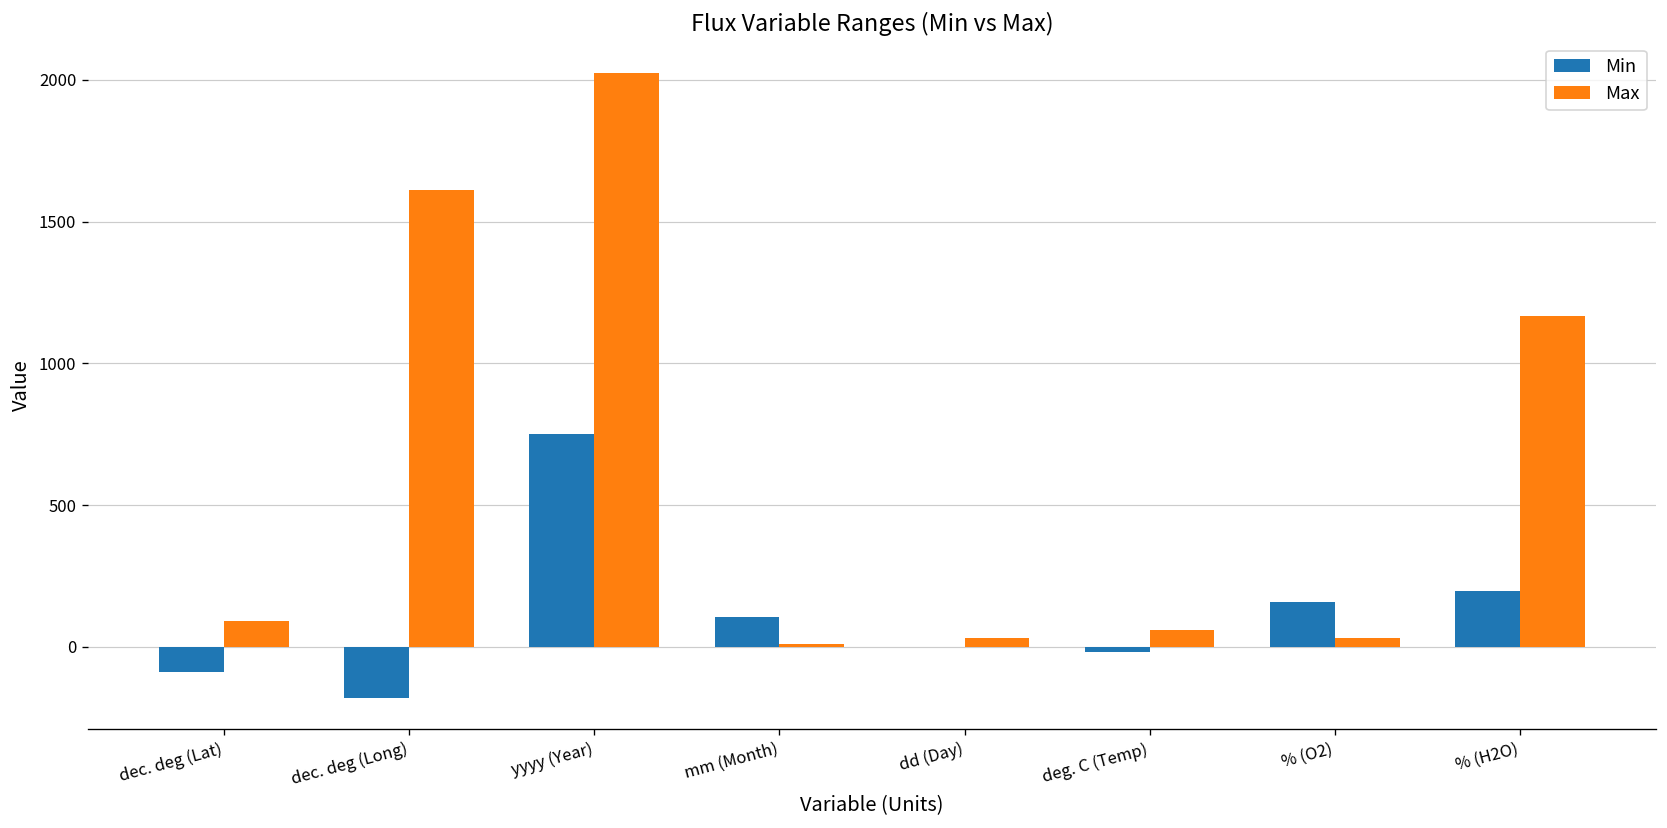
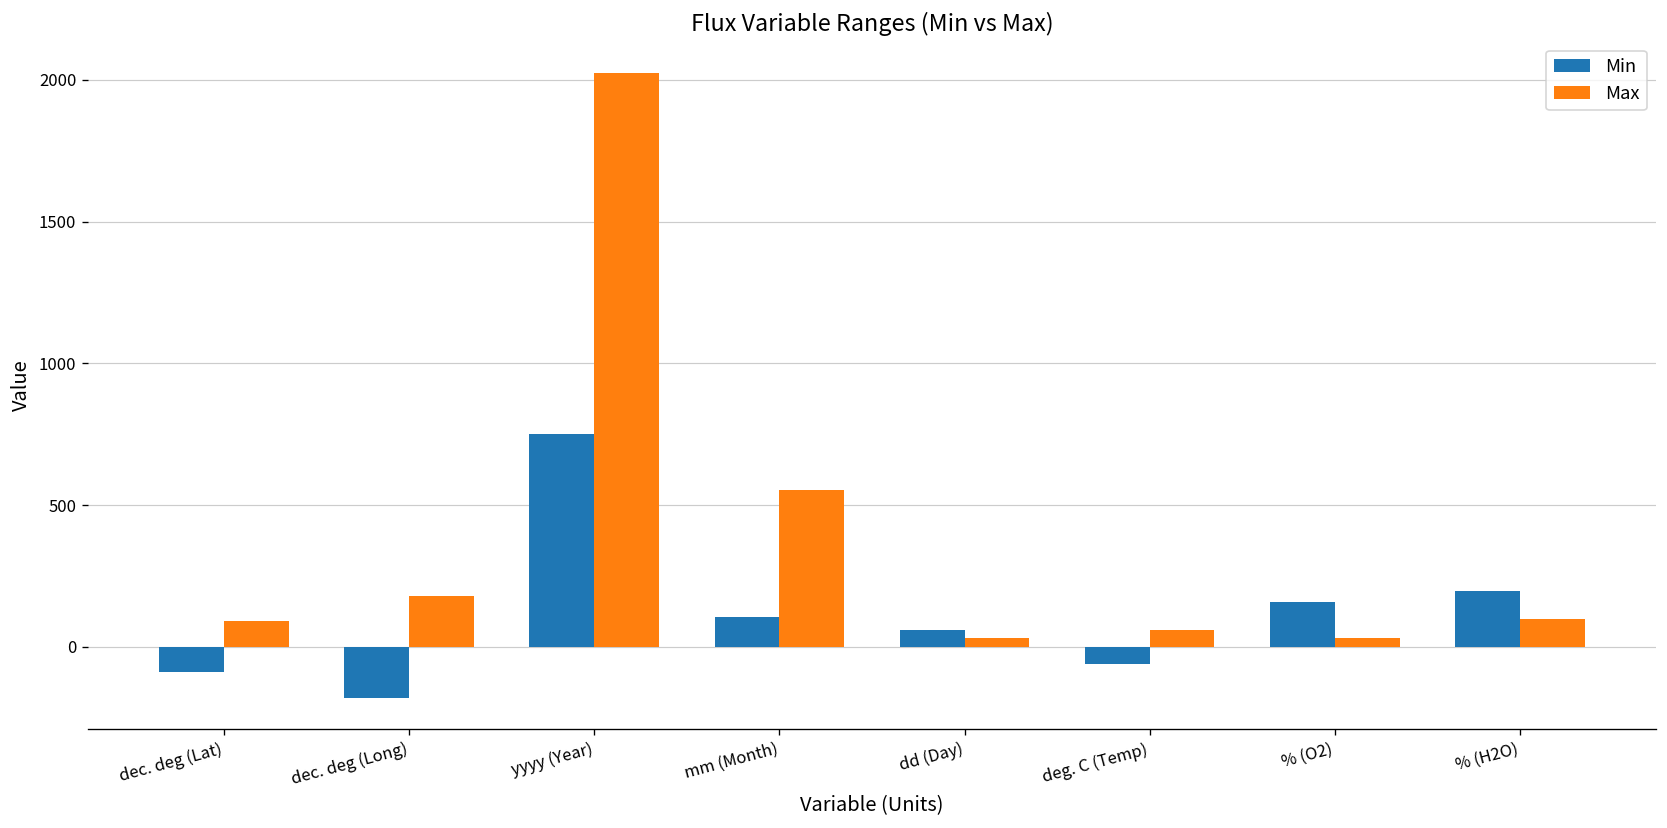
Max, dec. deg (Long): 1610 -> 180
Max, mm (Month): 10 -> 550
Min, dd (Day): 0 -> 60
Min, deg. C (Temp): -20 -> -60
Max, % (H2O): 1170 -> 100
